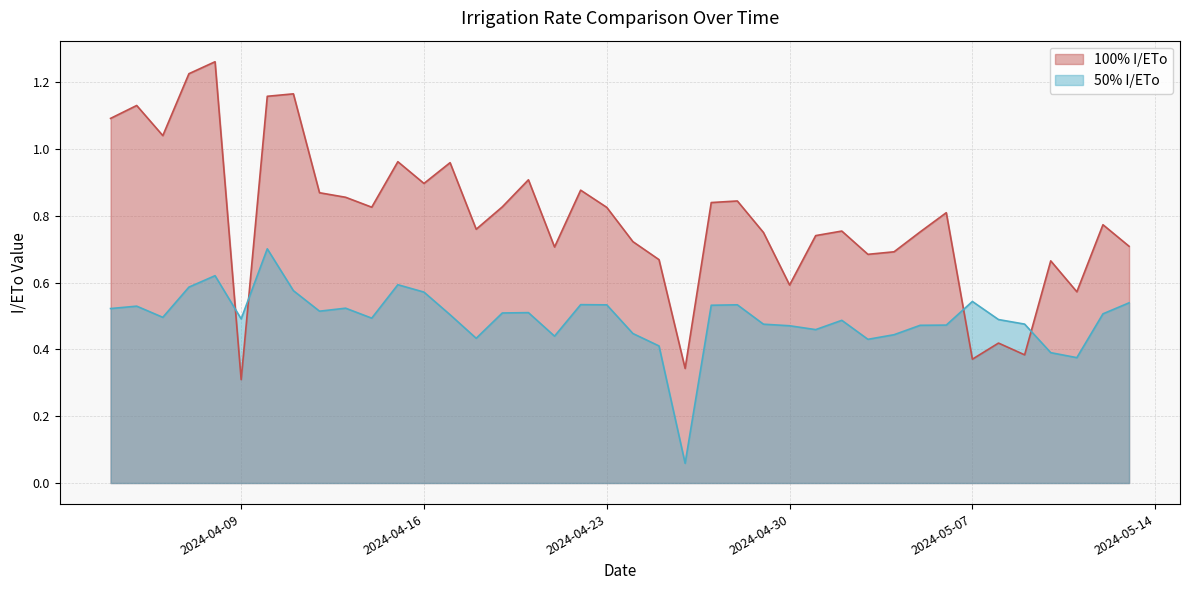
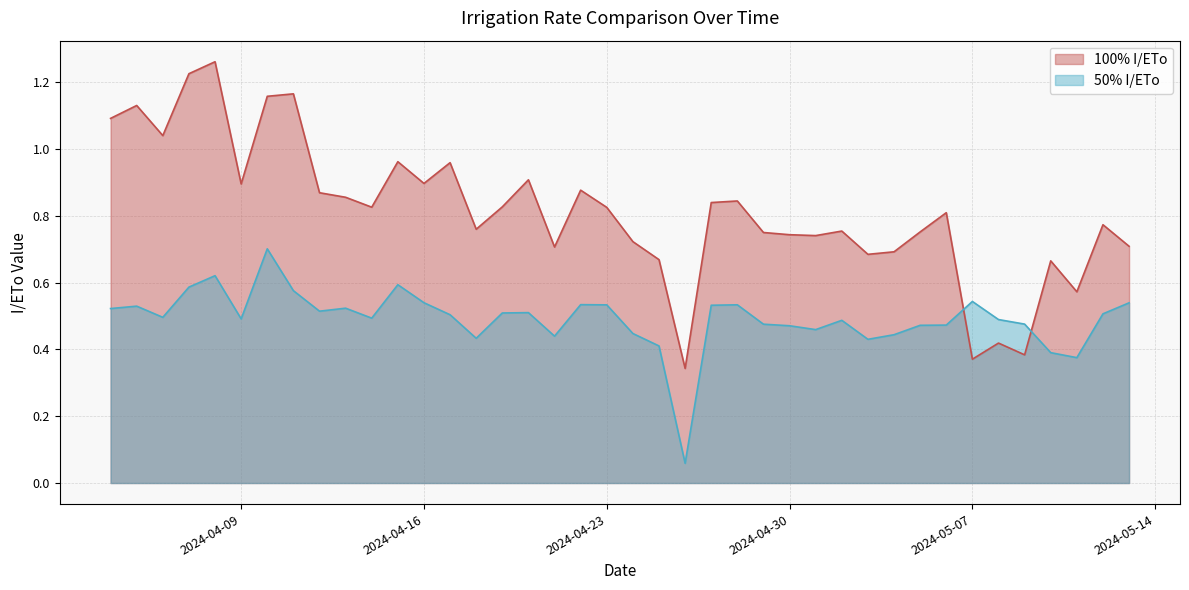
100% I/ETo, 2024-04-09: 0.31 -> 0.90
50% I/ETo, 2024-04-16: 0.57 -> 0.54
100% I/ETo, 2024-04-30: 0.59 -> 0.74
